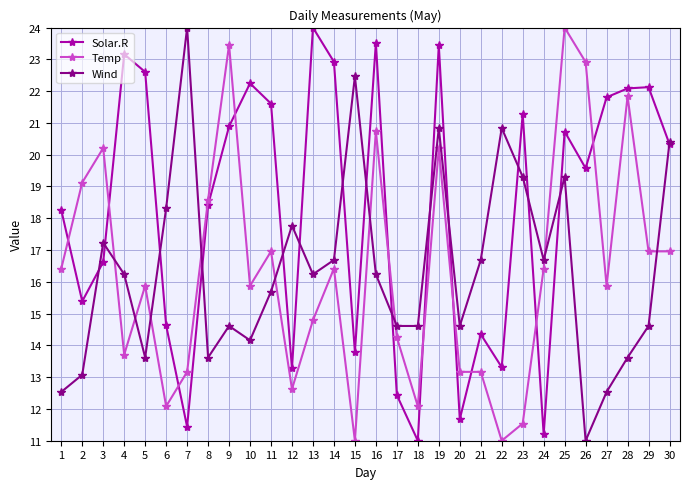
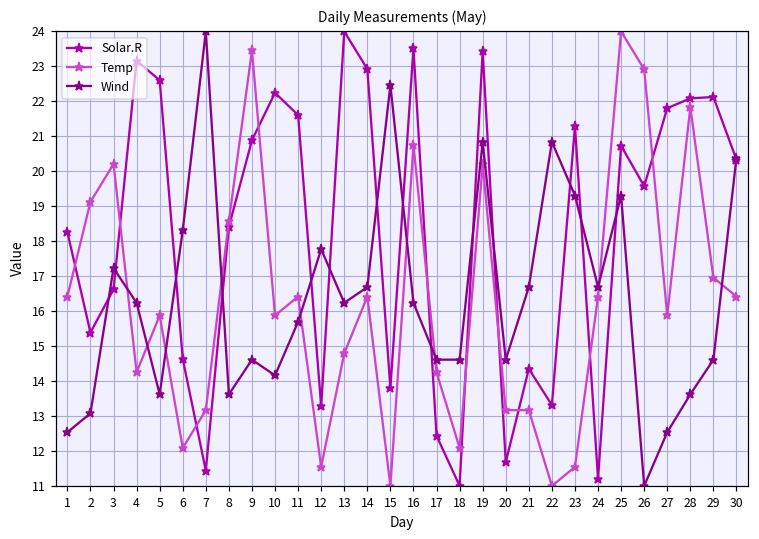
Temp, 4: 13.7 -> 14.3
Temp, 11: 17.0 -> 16.4
Temp, 12: 12.6 -> 11.5
Temp, 30: 17.0 -> 16.4
